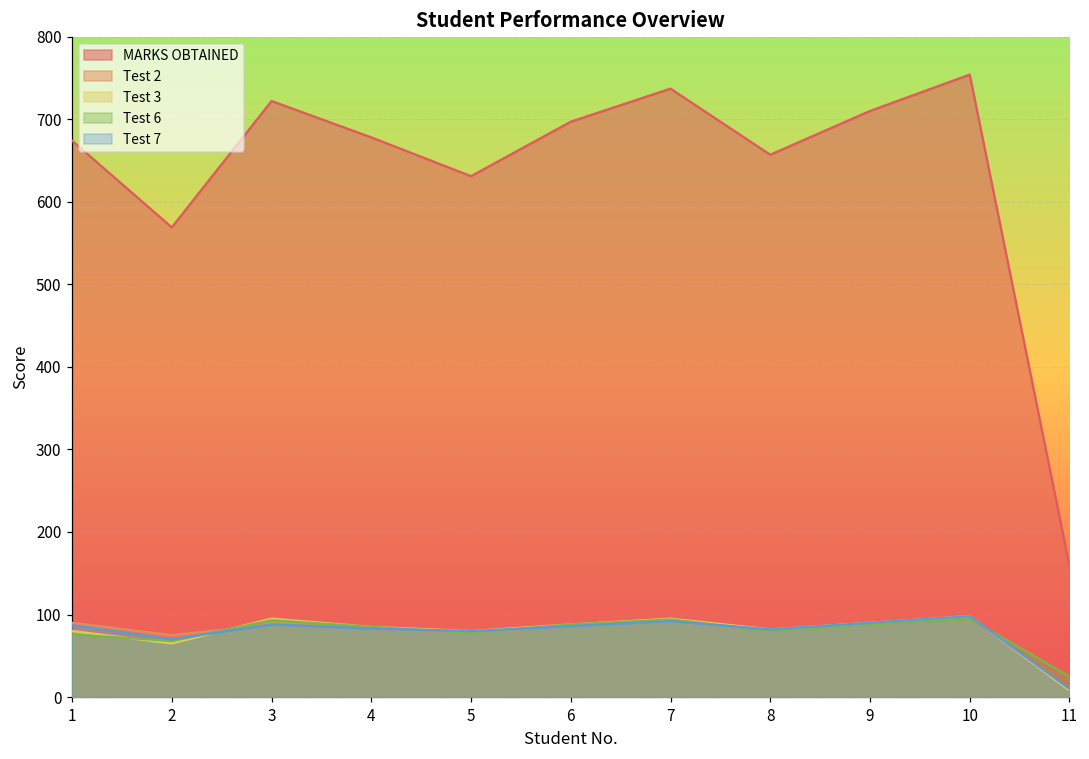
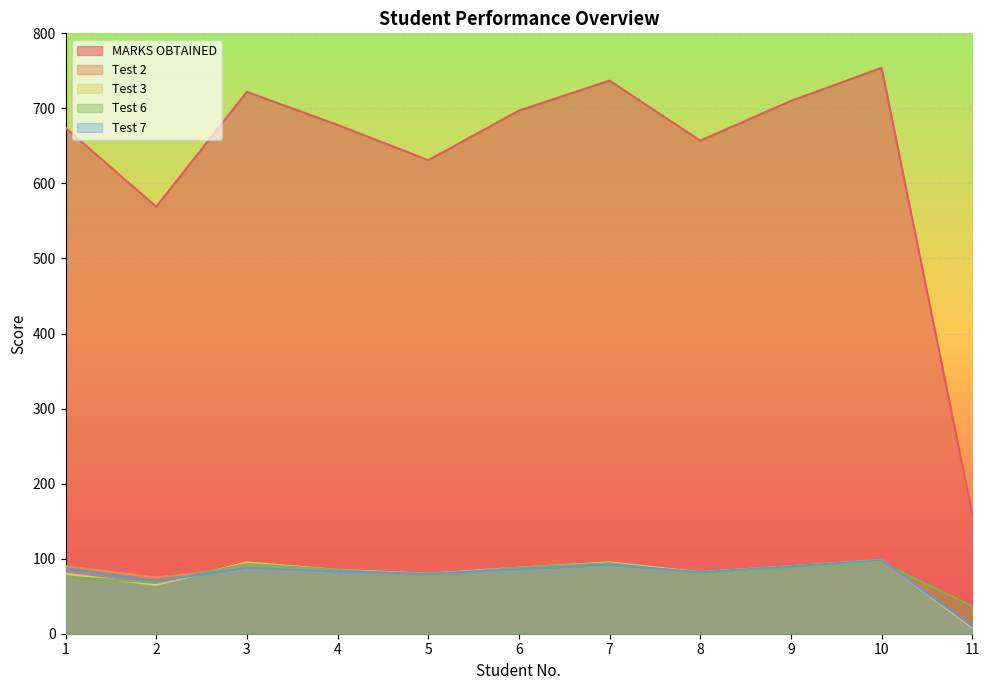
Test 6, 11: 30 -> 40
